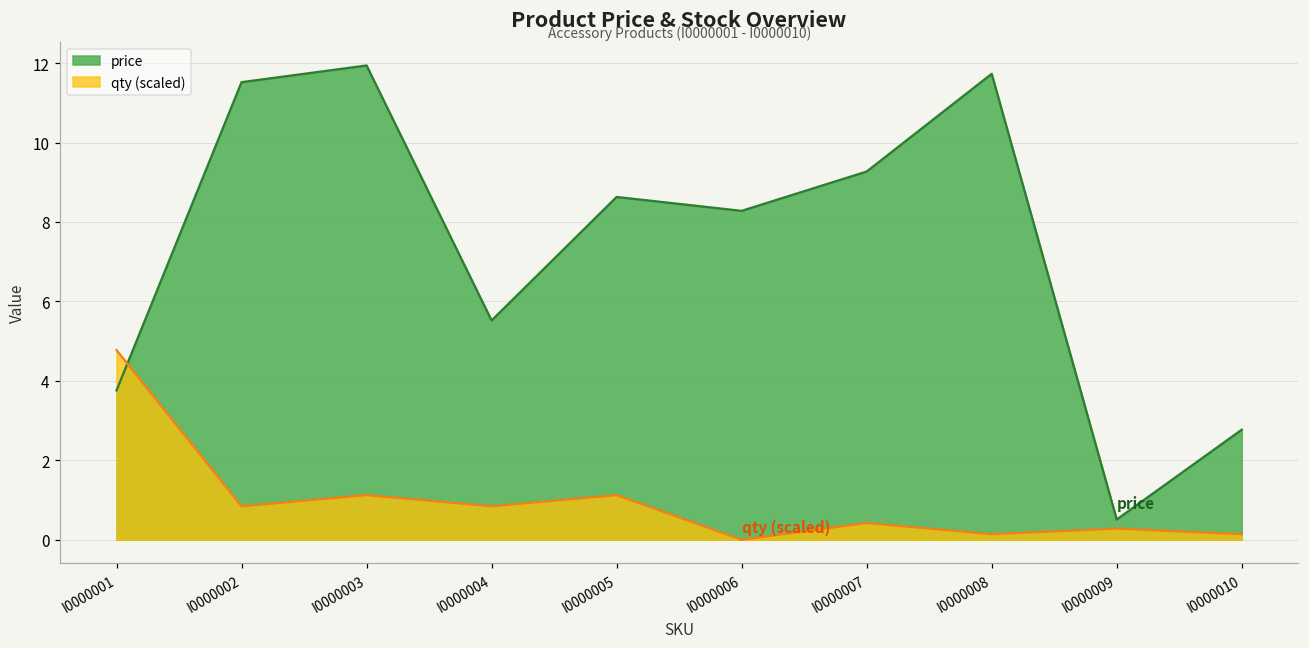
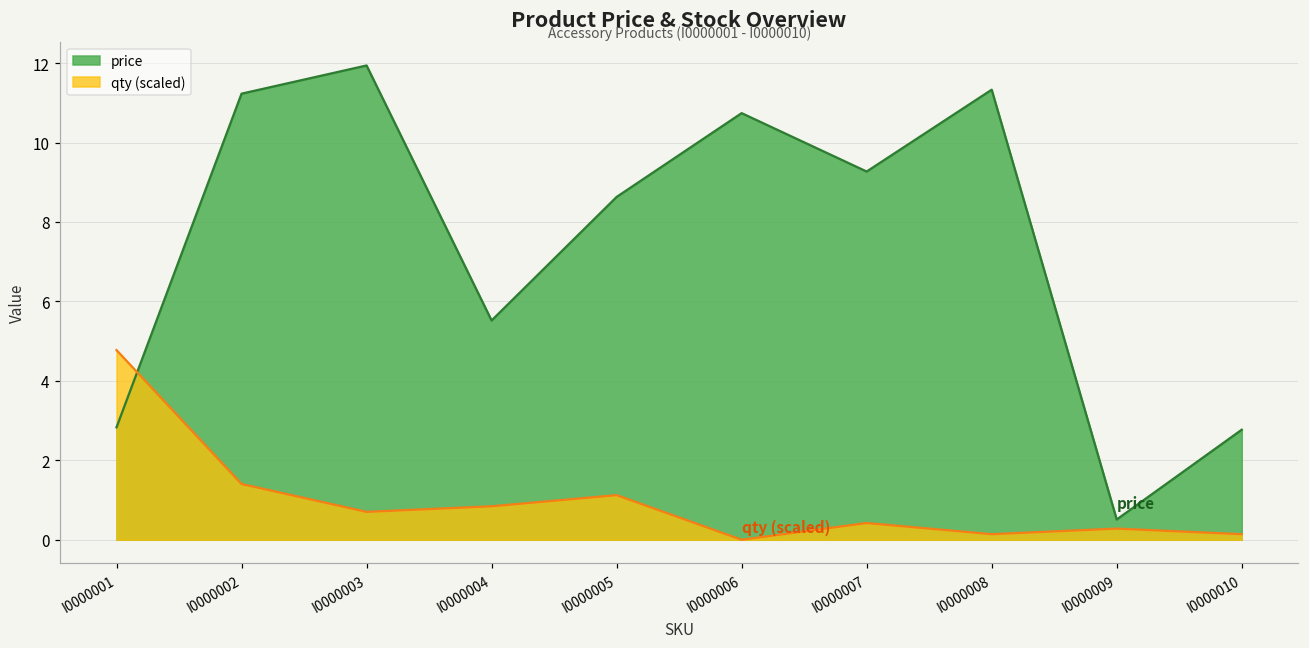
price, I0000001: 3.8 -> 2.8
price, I0000002: 11.5 -> 11.2
qty (scaled), I0000002: 0.8 -> 1.4
qty (scaled), I0000003: 1.1 -> 0.7
price, I0000006: 8.3 -> 10.7
price, I0000008: 11.7 -> 11.3
